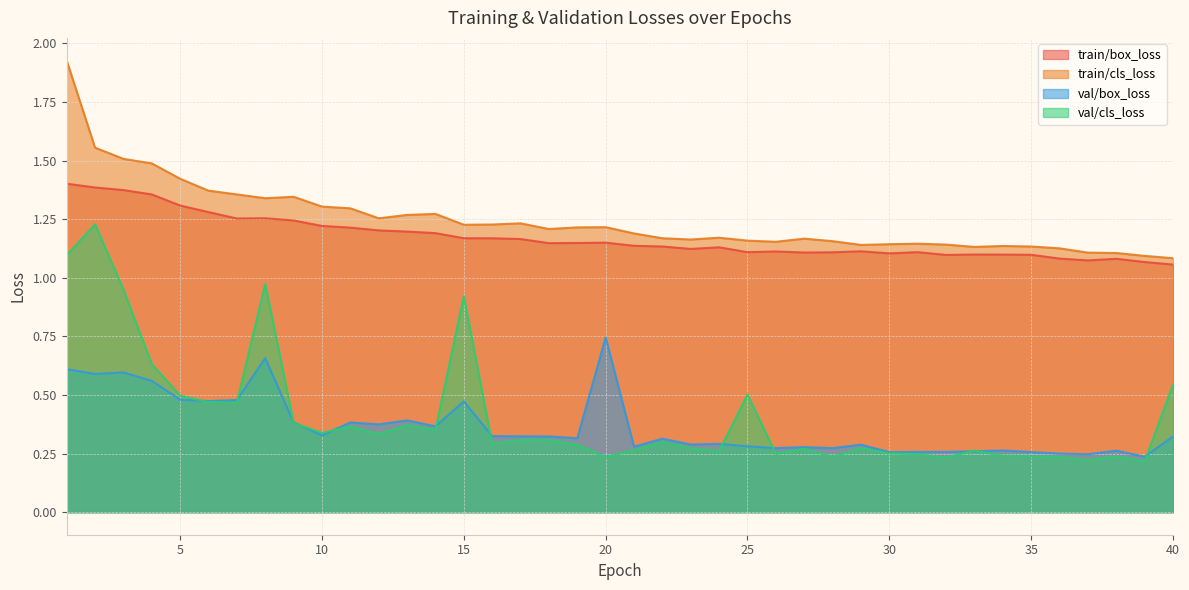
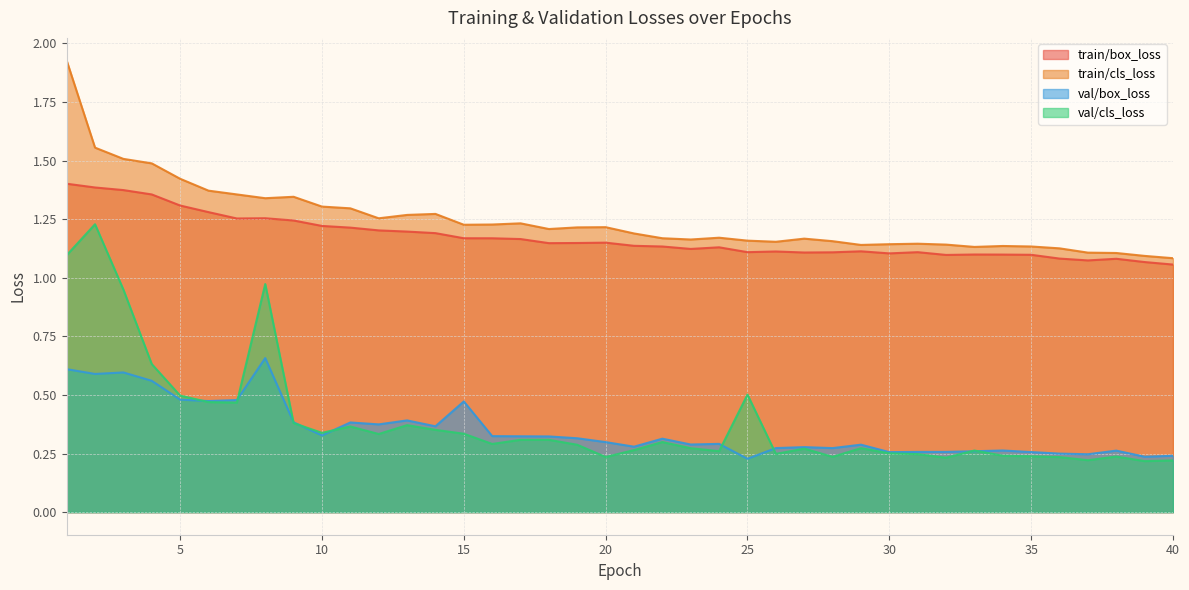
val/cls_loss, 15: 0.92 -> 0.33
val/box_loss, 20: 0.75 -> 0.30
val/box_loss, 25: 0.28 -> 0.23
val/box_loss, 40: 0.32 -> 0.24
val/cls_loss, 40: 0.54 -> 0.22
